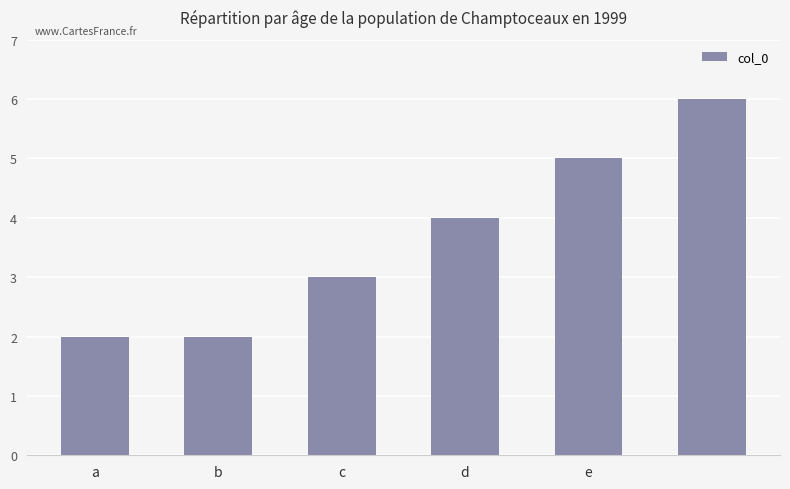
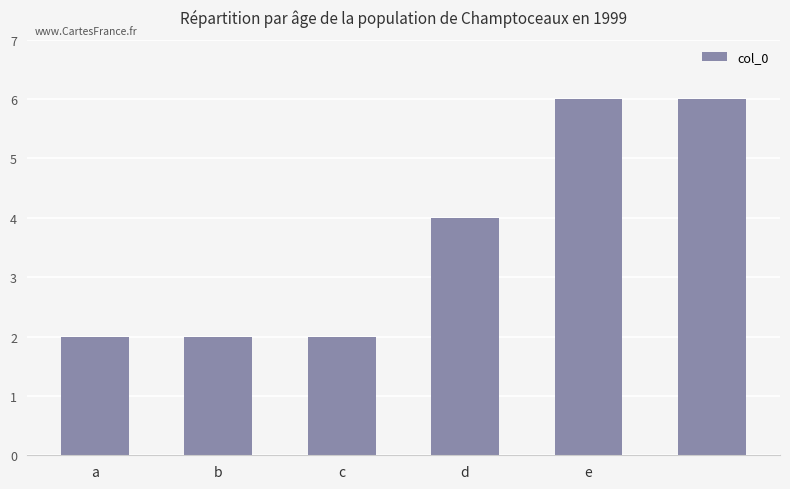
c: 3 -> 2
e: 5 -> 6
